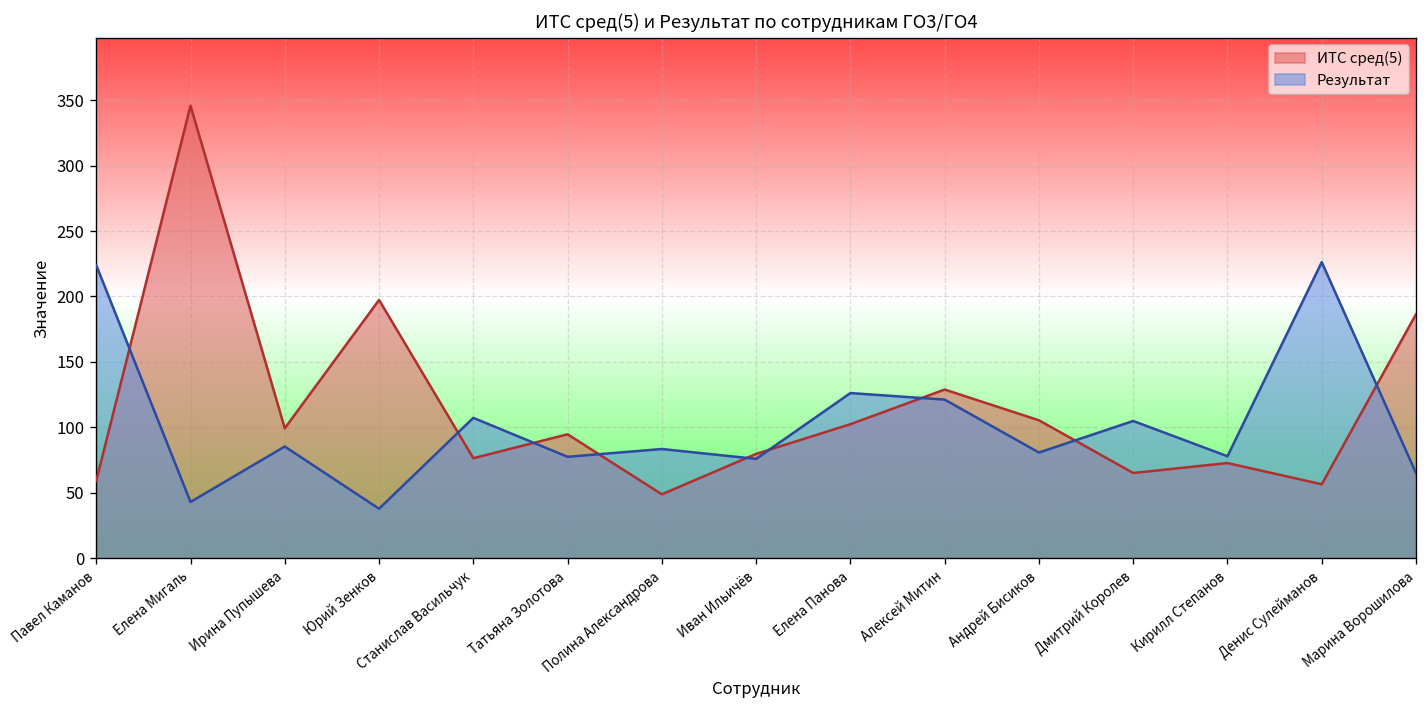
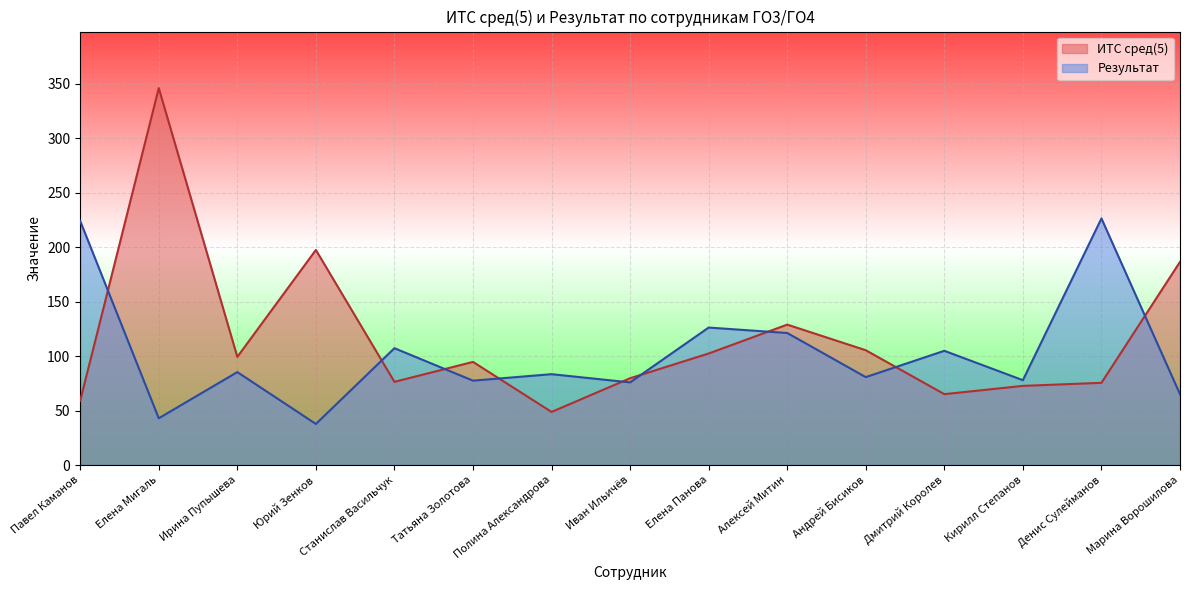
ИТС сред(5), Денис Сулейманов: 56 -> 75
